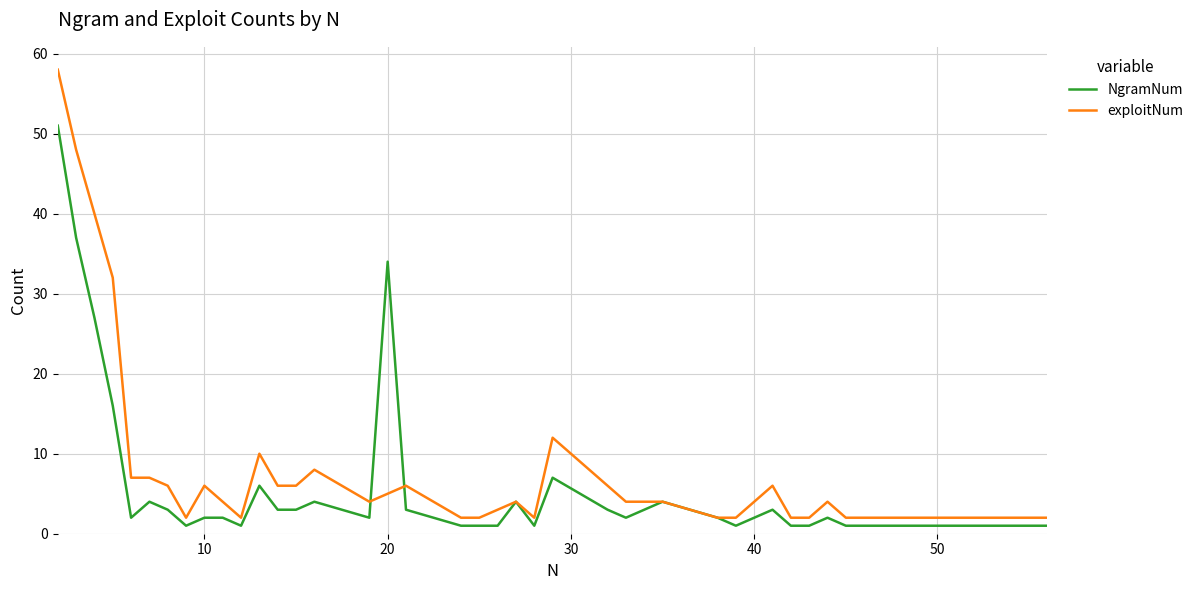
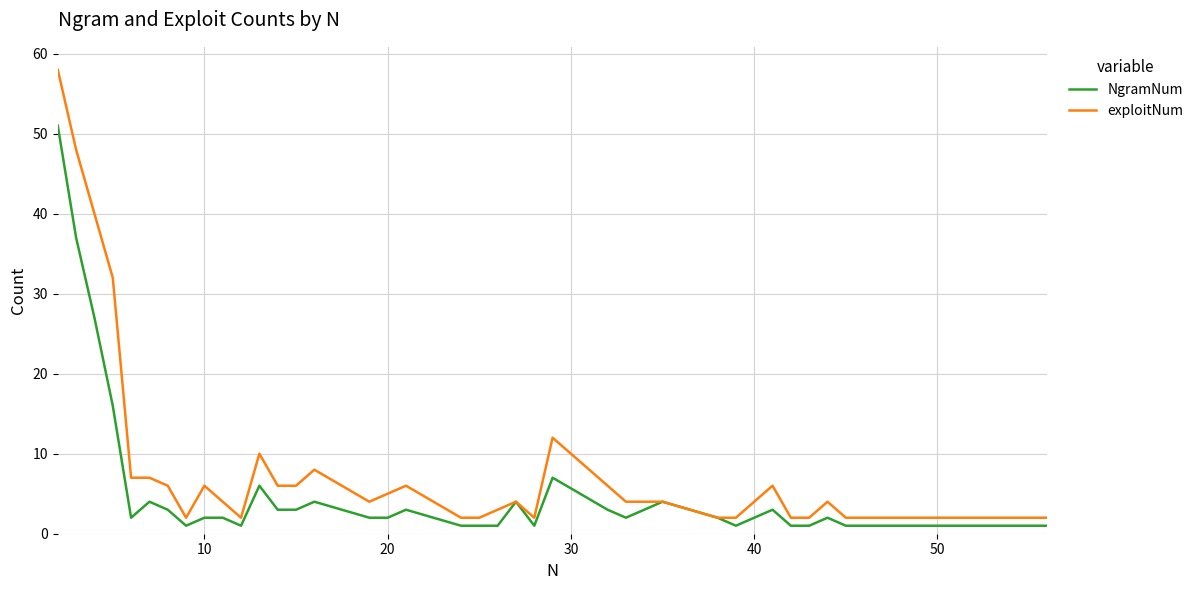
NgramNum, 20: 34 -> 2
